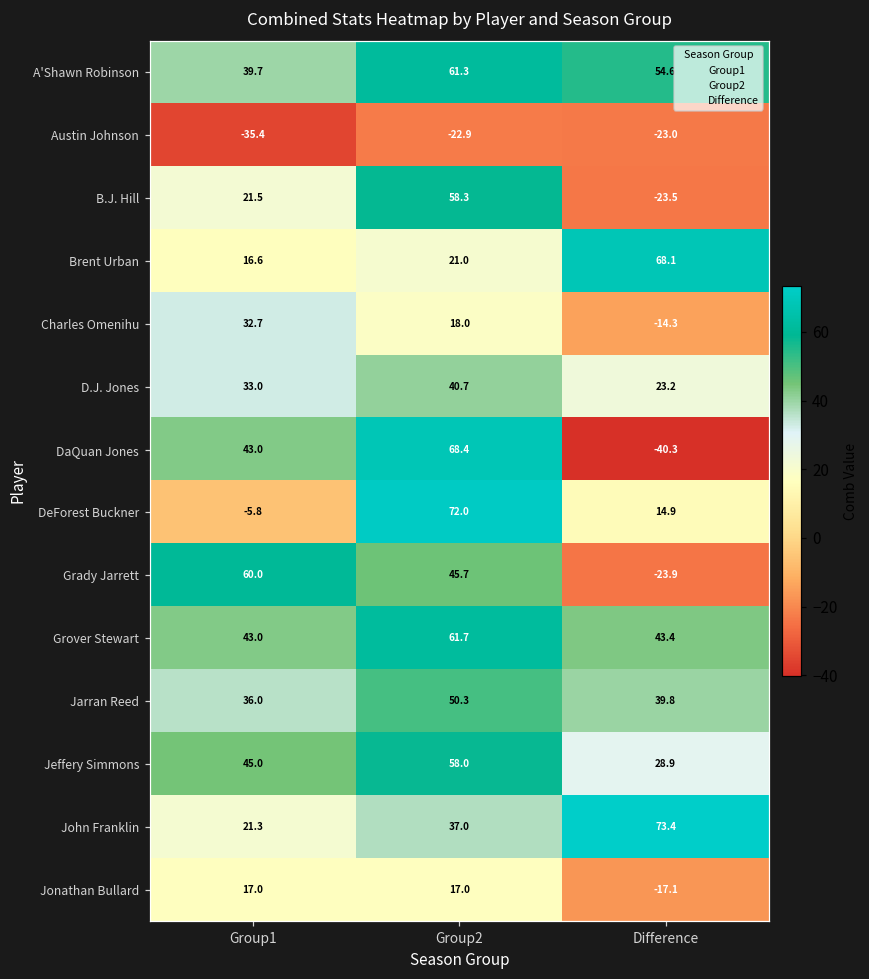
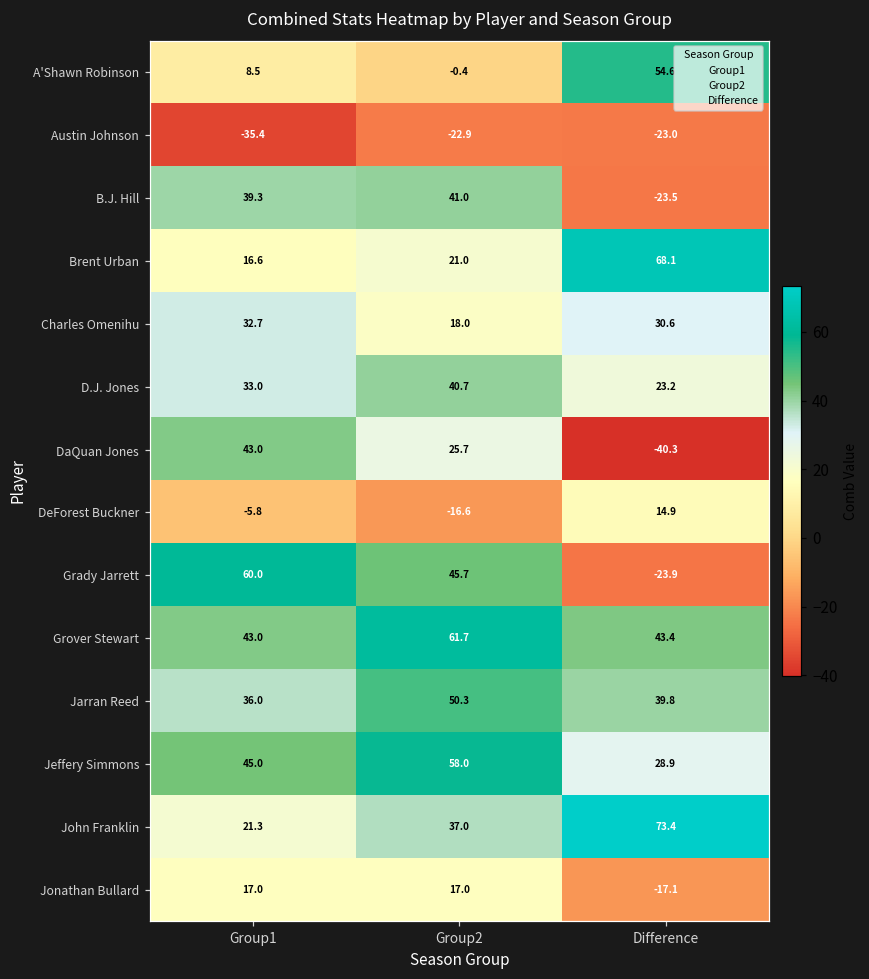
A'Shawn Robinson, Group1: 39.7 -> 8.5
A'Shawn Robinson, Group2: 61.3 -> -0.4
B.J. Hill, Group1: 21.5 -> 39.3
B.J. Hill, Group2: 58.3 -> 41.0
Charles Omenihu, Difference: -14.3 -> 30.6
DaQuan Jones, Group2: 68.4 -> 25.7
DeForest Buckner, Group2: 72.0 -> -16.6
